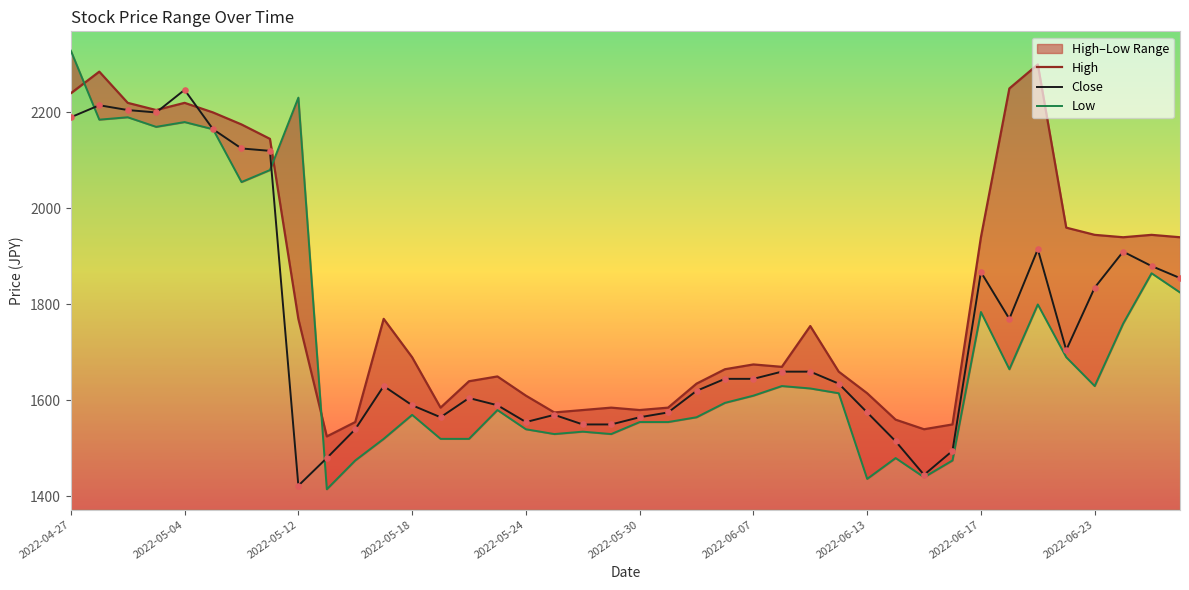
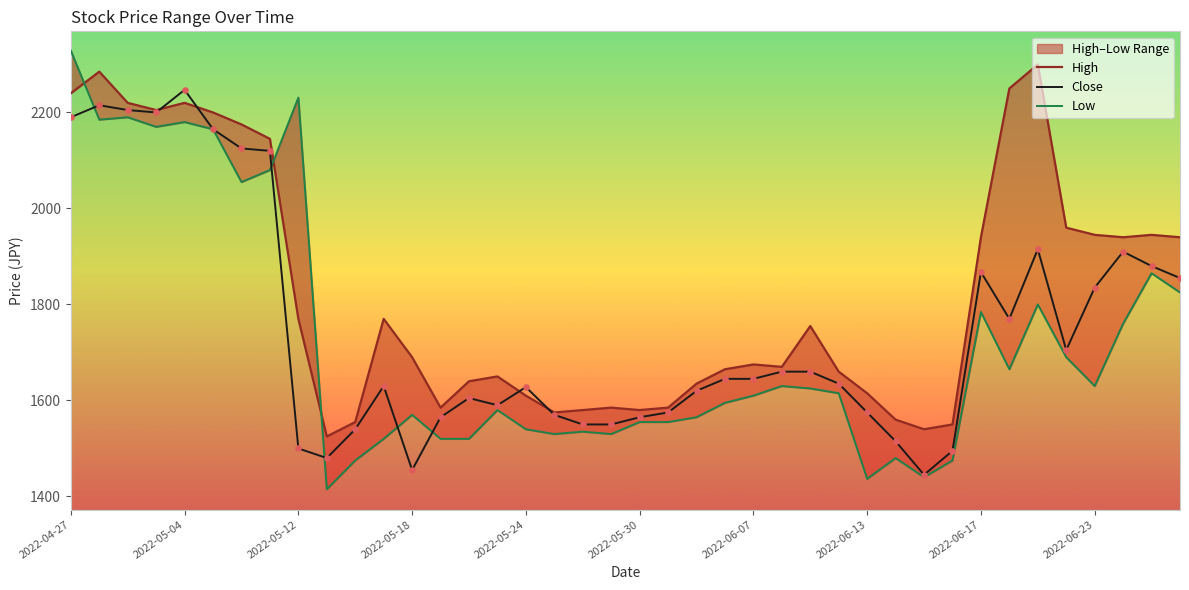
Close, 2022-05-12: 1420 -> 1500
Close, 2022-05-18: 1590 -> 1460
Close, 2022-05-24: 1560 -> 1630
